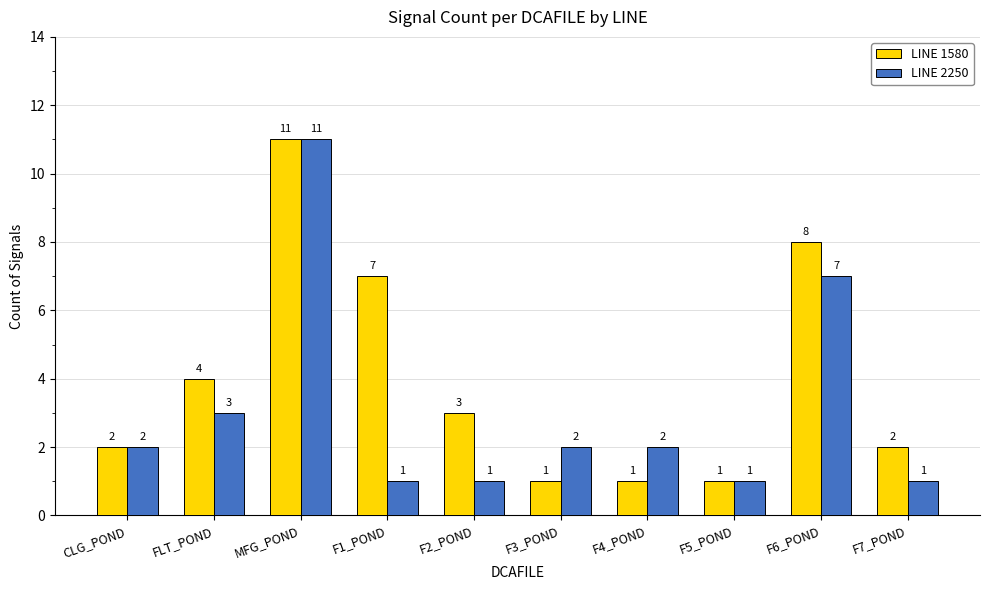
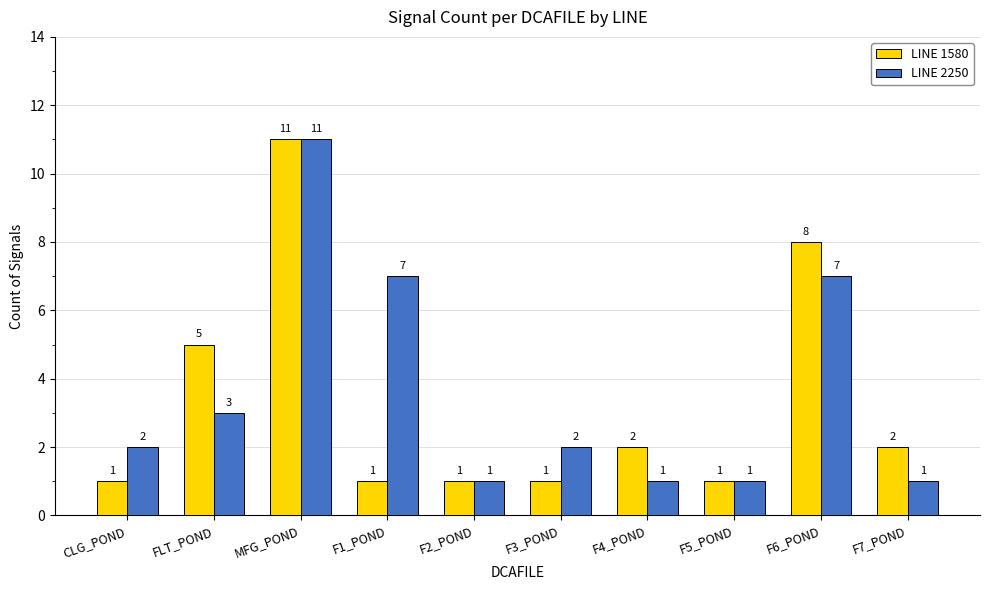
LINE 1580, CLG_POND: 2 -> 1
LINE 1580, FLT_POND: 4 -> 5
LINE 1580, F1_POND: 7 -> 1
LINE 2250, F1_POND: 1 -> 7
LINE 1580, F2_POND: 3 -> 1
LINE 1580, F4_POND: 1 -> 2
LINE 2250, F4_POND: 2 -> 1
